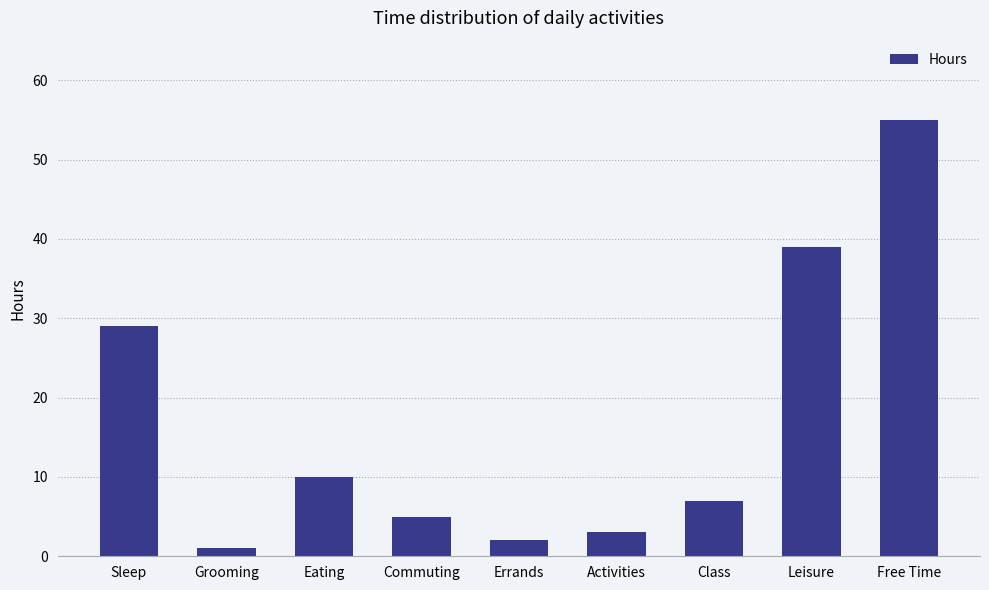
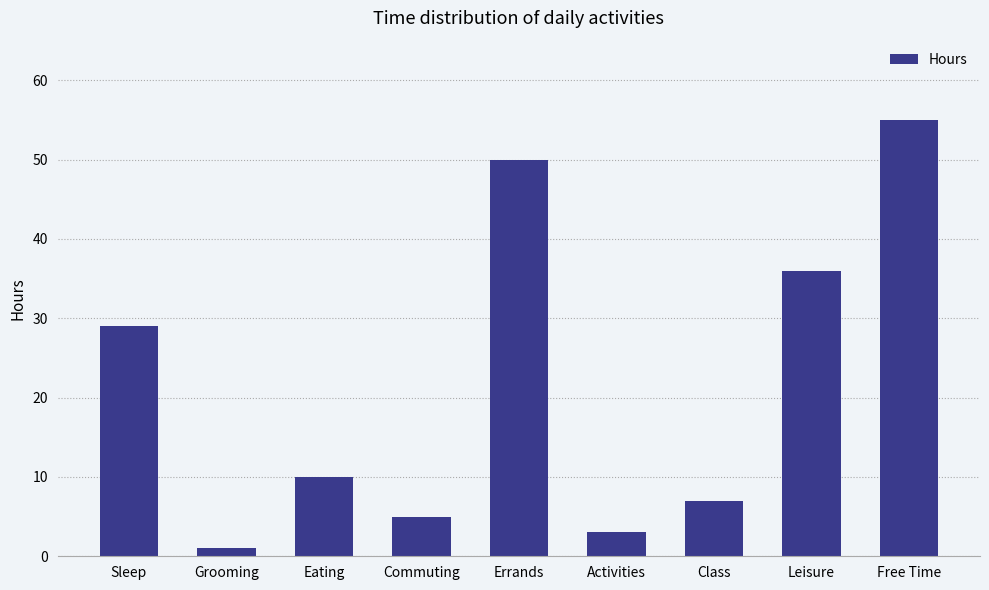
Errands: 2 -> 50
Leisure: 39 -> 36
